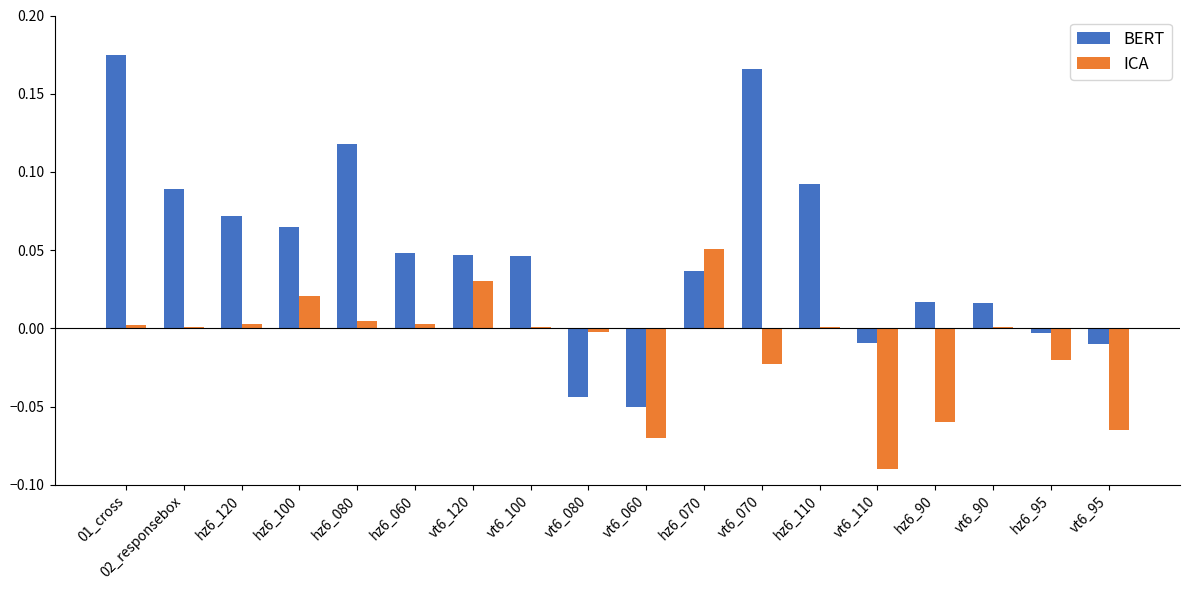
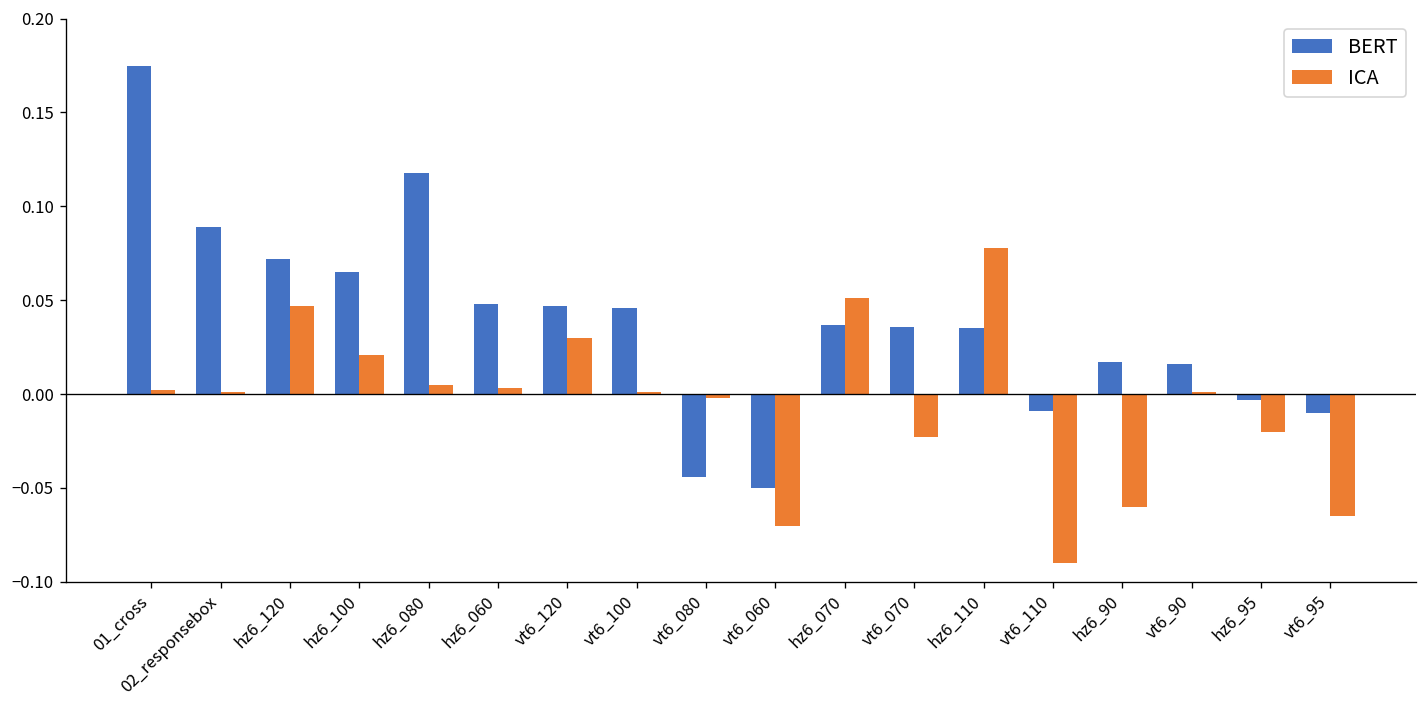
ICA, hz6_120: 0.003 -> 0.047
BERT, vt6_070: 0.166 -> 0.036
BERT, hz6_110: 0.092 -> 0.035
ICA, hz6_110: 0.001 -> 0.078
